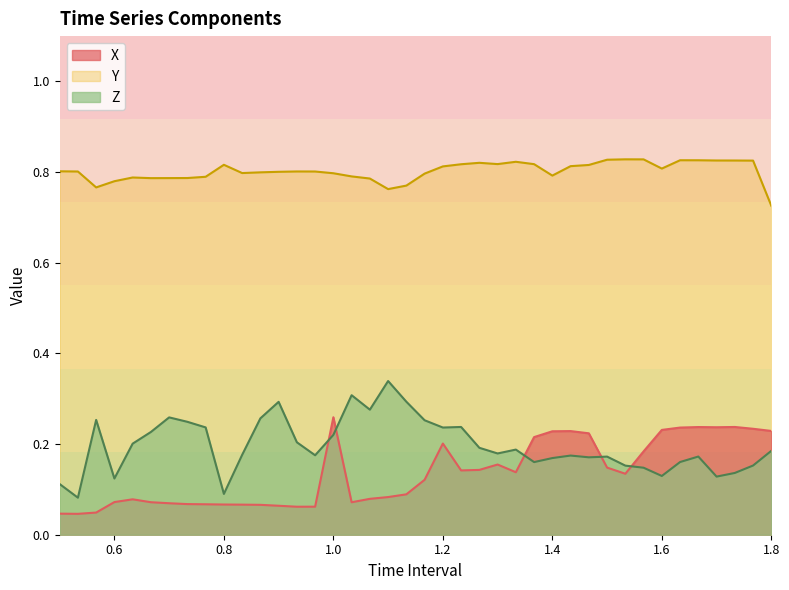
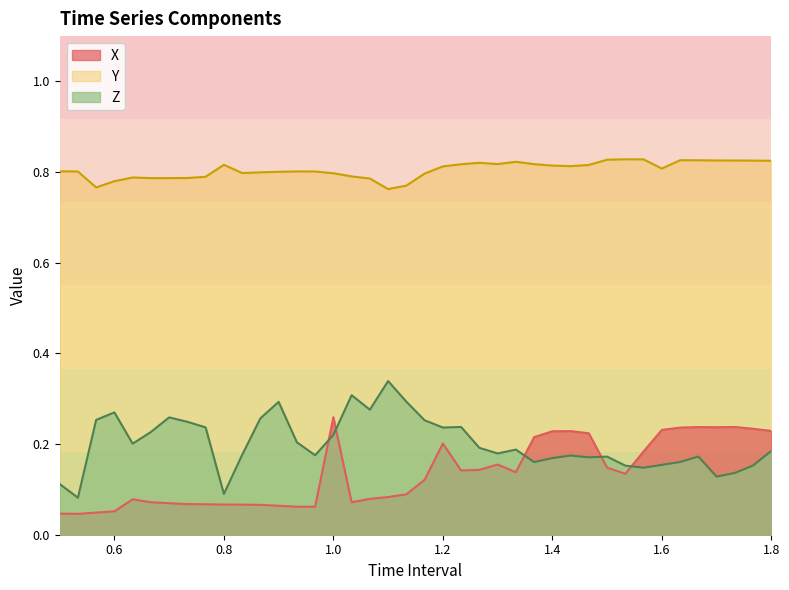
X, 0.6: 0.07 -> 0.05
Z, 0.6: 0.12 -> 0.27
Y, 1.4: 0.79 -> 0.81
Z, 1.6: 0.13 -> 0.15
Y, 1.8: 0.73 -> 0.82
